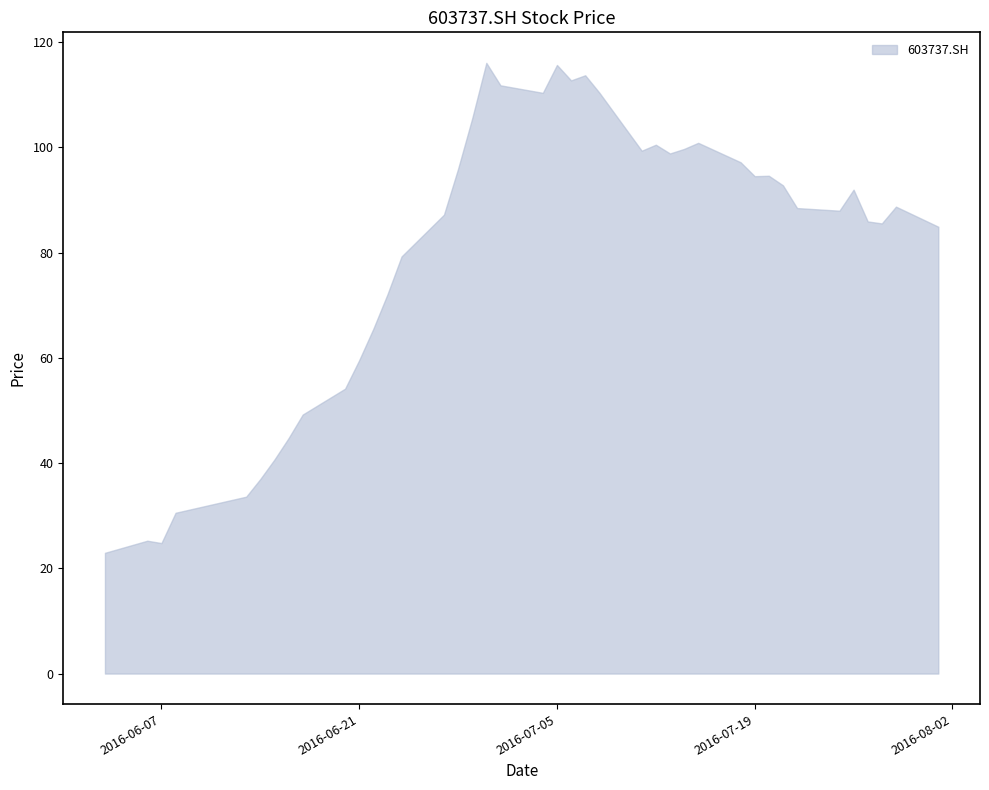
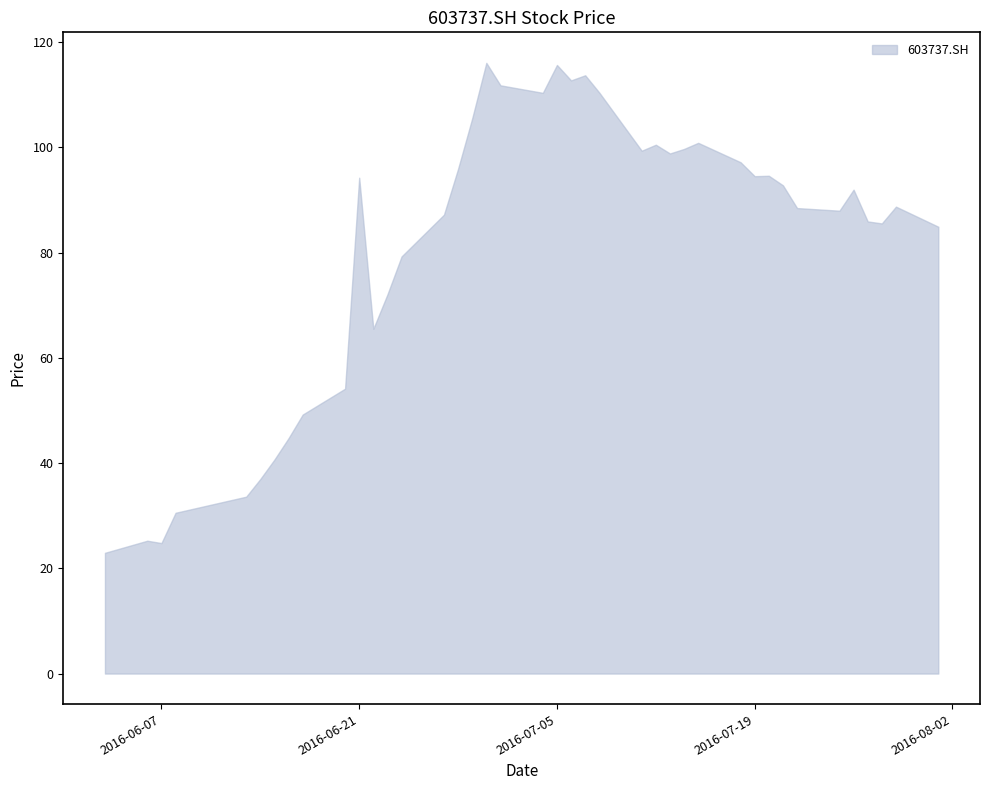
2016-06-21: 60 -> 94
